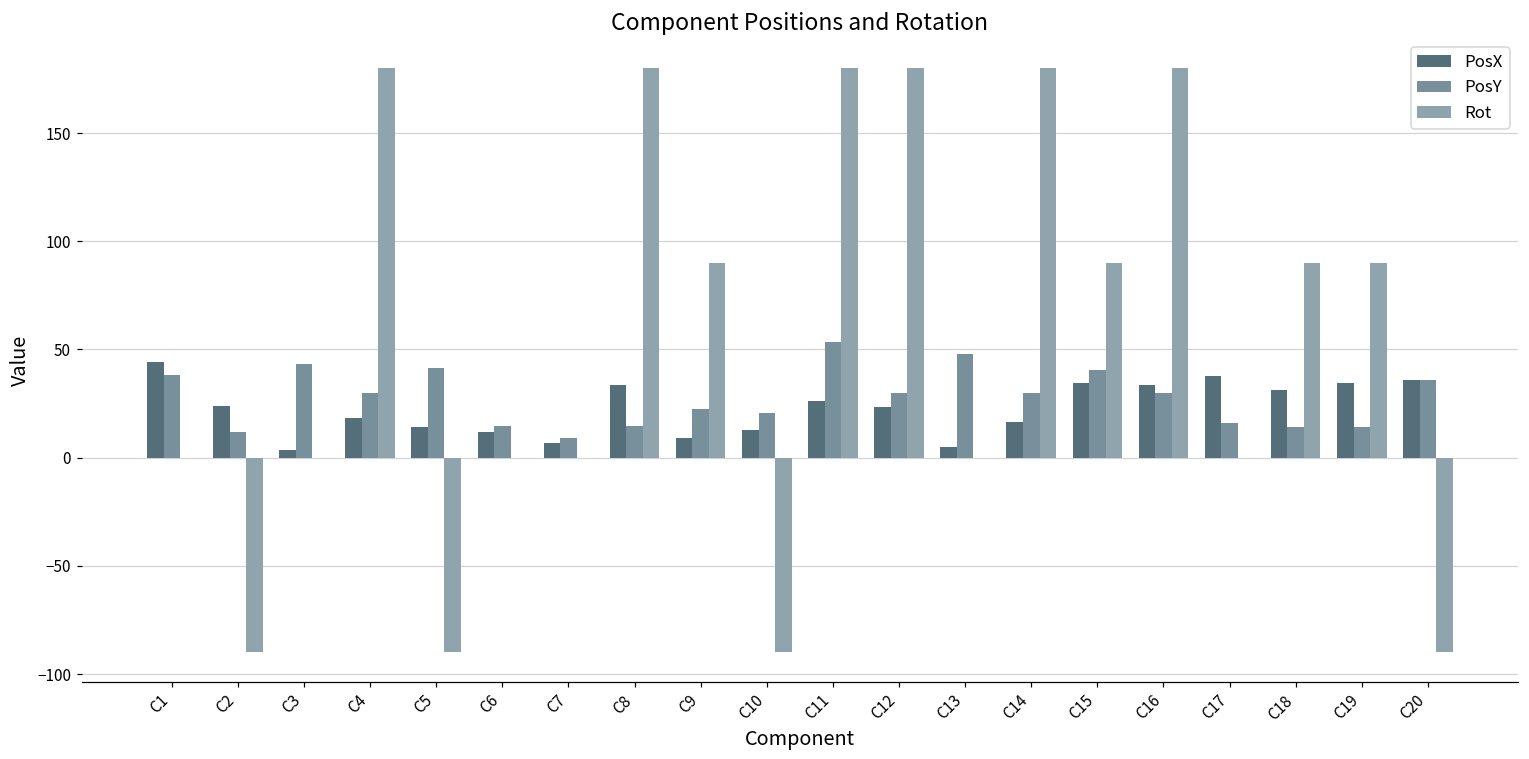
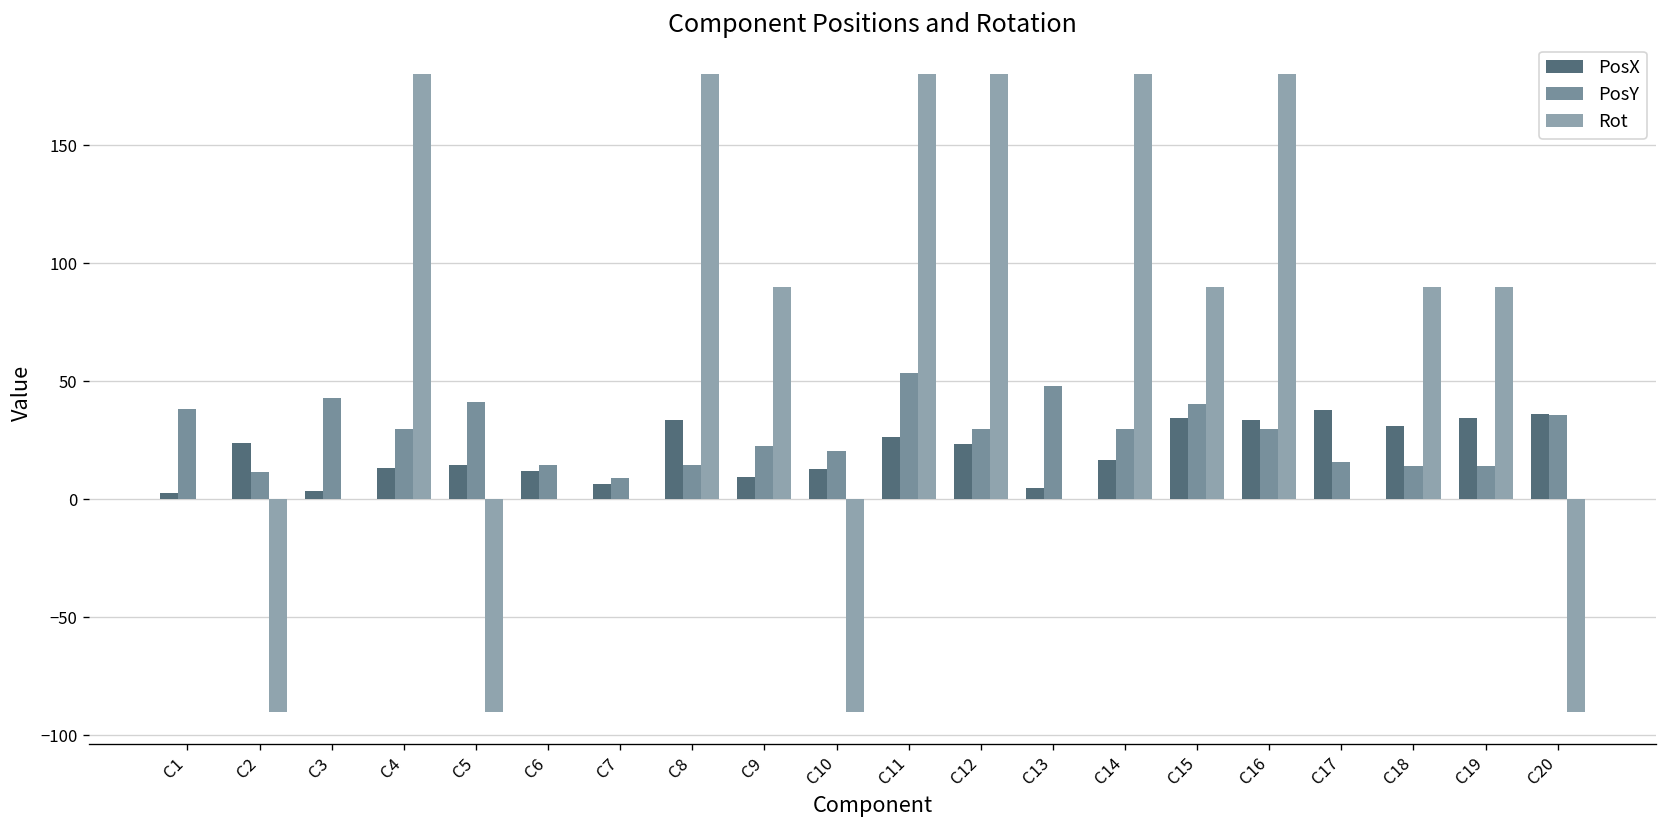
PosX, C1: 44 -> 3
PosX, C4: 18 -> 13
